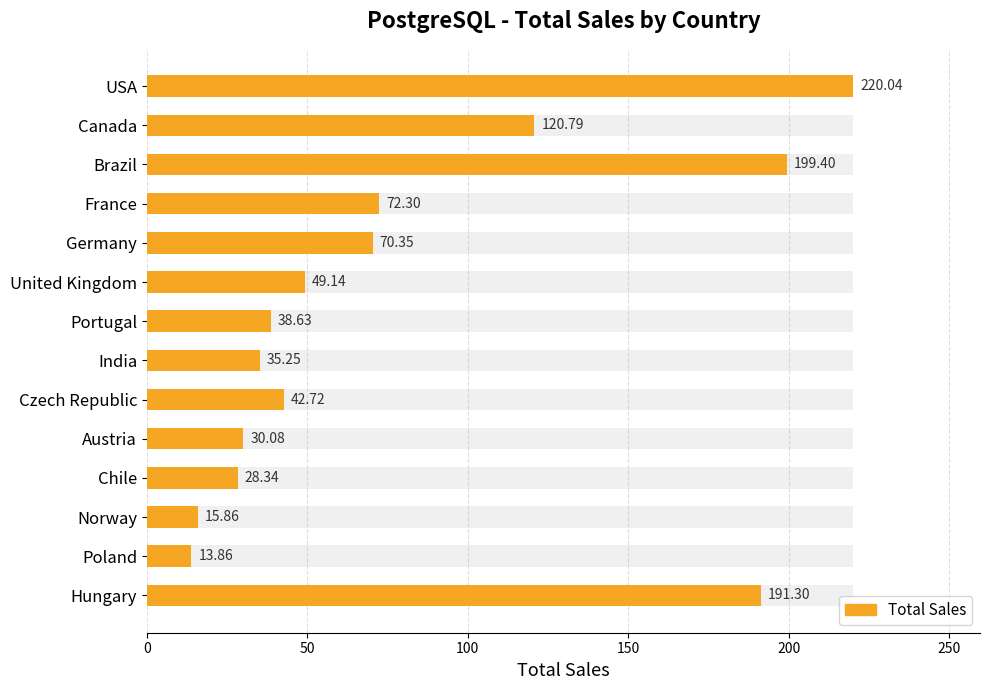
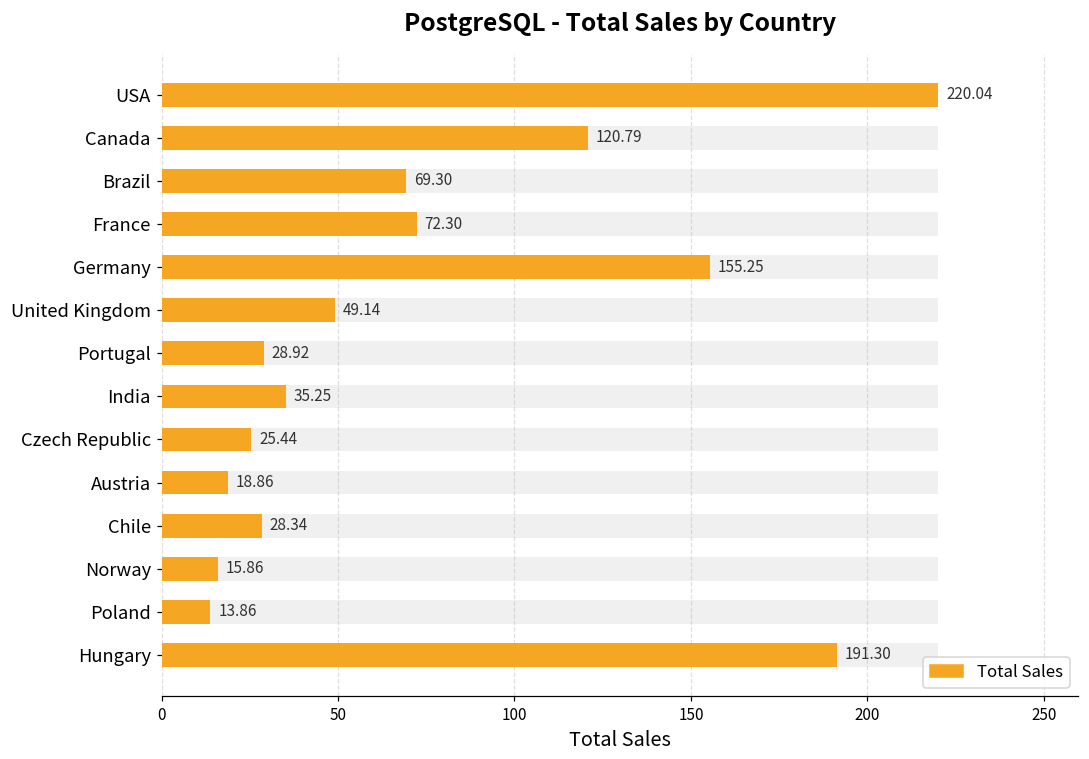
Total Sales, Brazil: 199.40 -> 69.30
Total Sales, Germany: 70.35 -> 155.25
Total Sales, Portugal: 38.63 -> 28.92
Total Sales, Czech Republic: 42.72 -> 25.44
Total Sales, Austria: 30.08 -> 18.86
